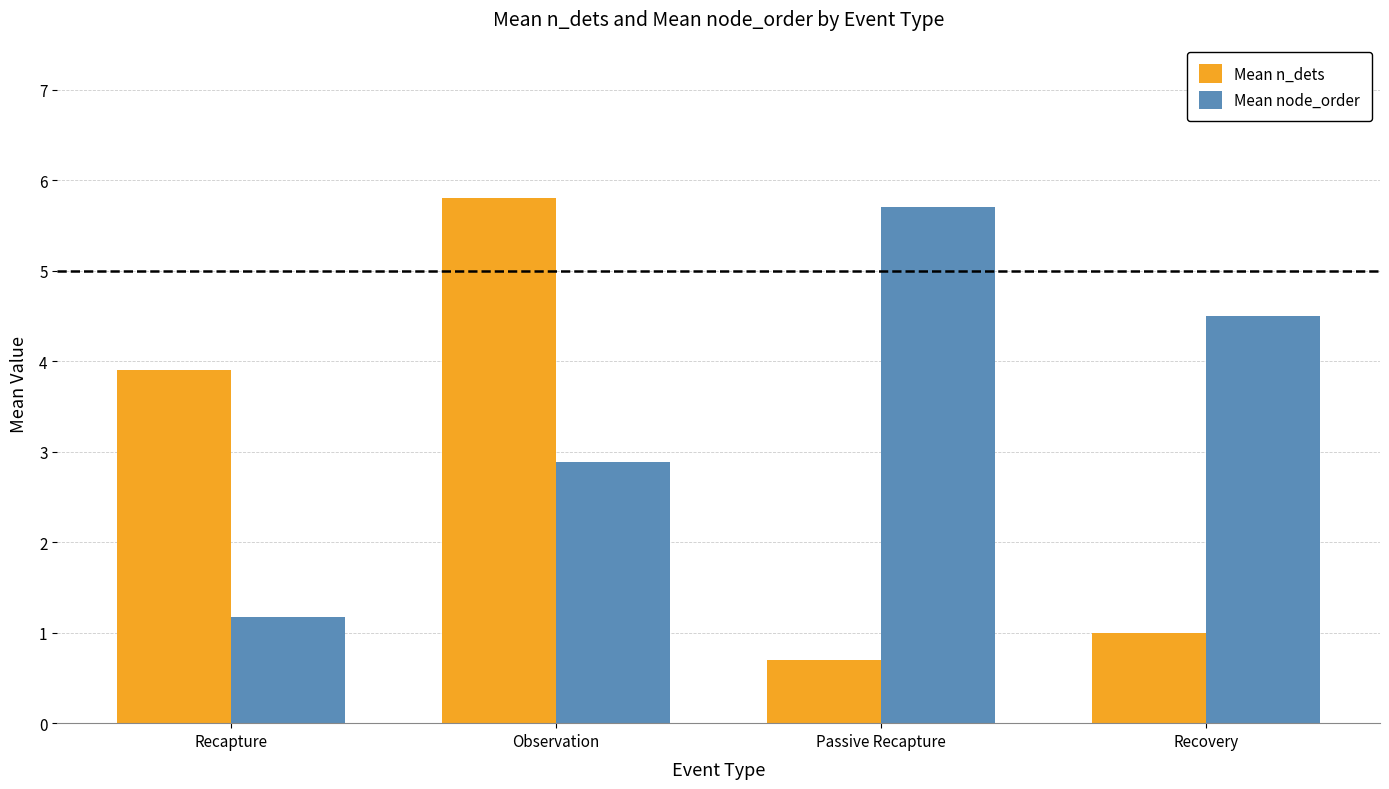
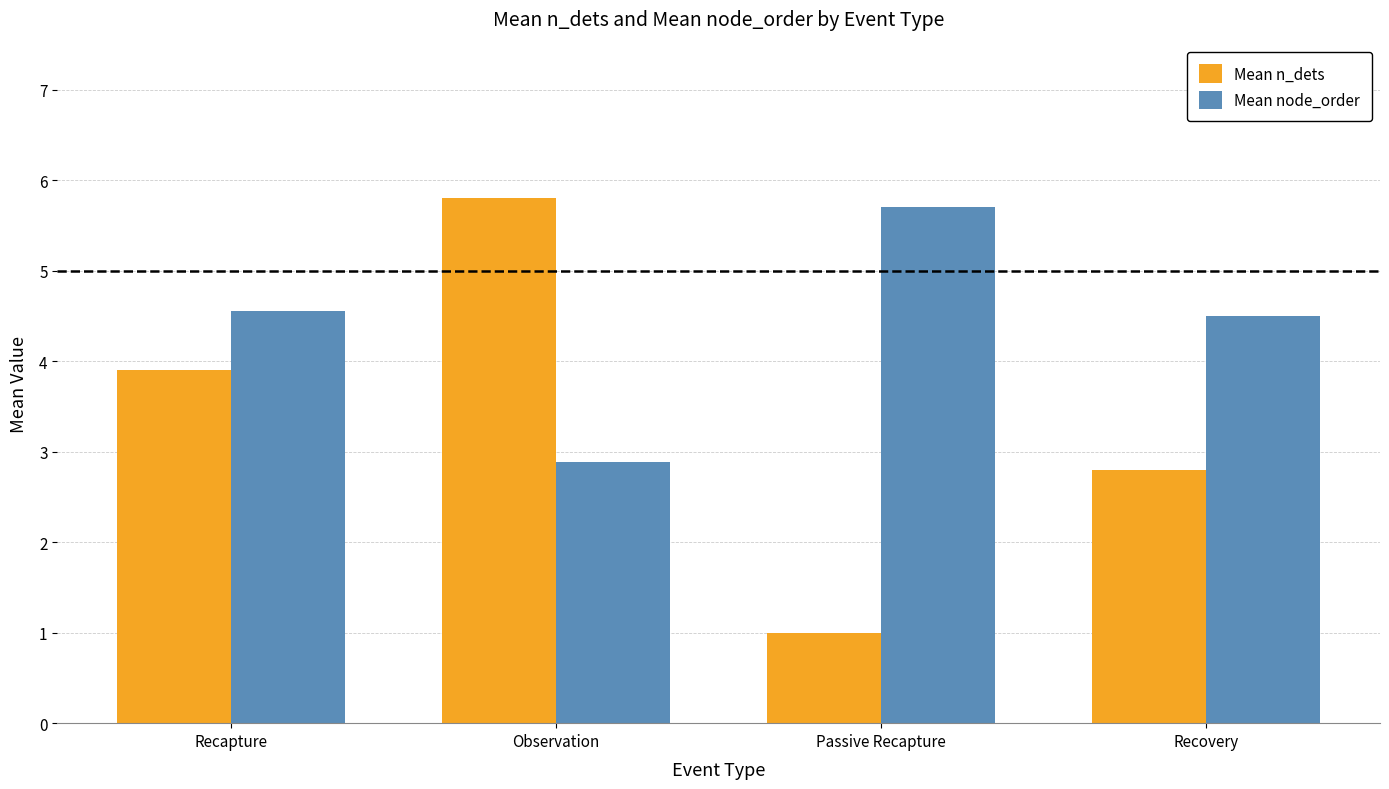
Mean node_order, Recapture: 1.2 -> 4.6
Mean n_dets, Passive Recapture: 0.7 -> 1.0
Mean n_dets, Recovery: 1.0 -> 2.8
